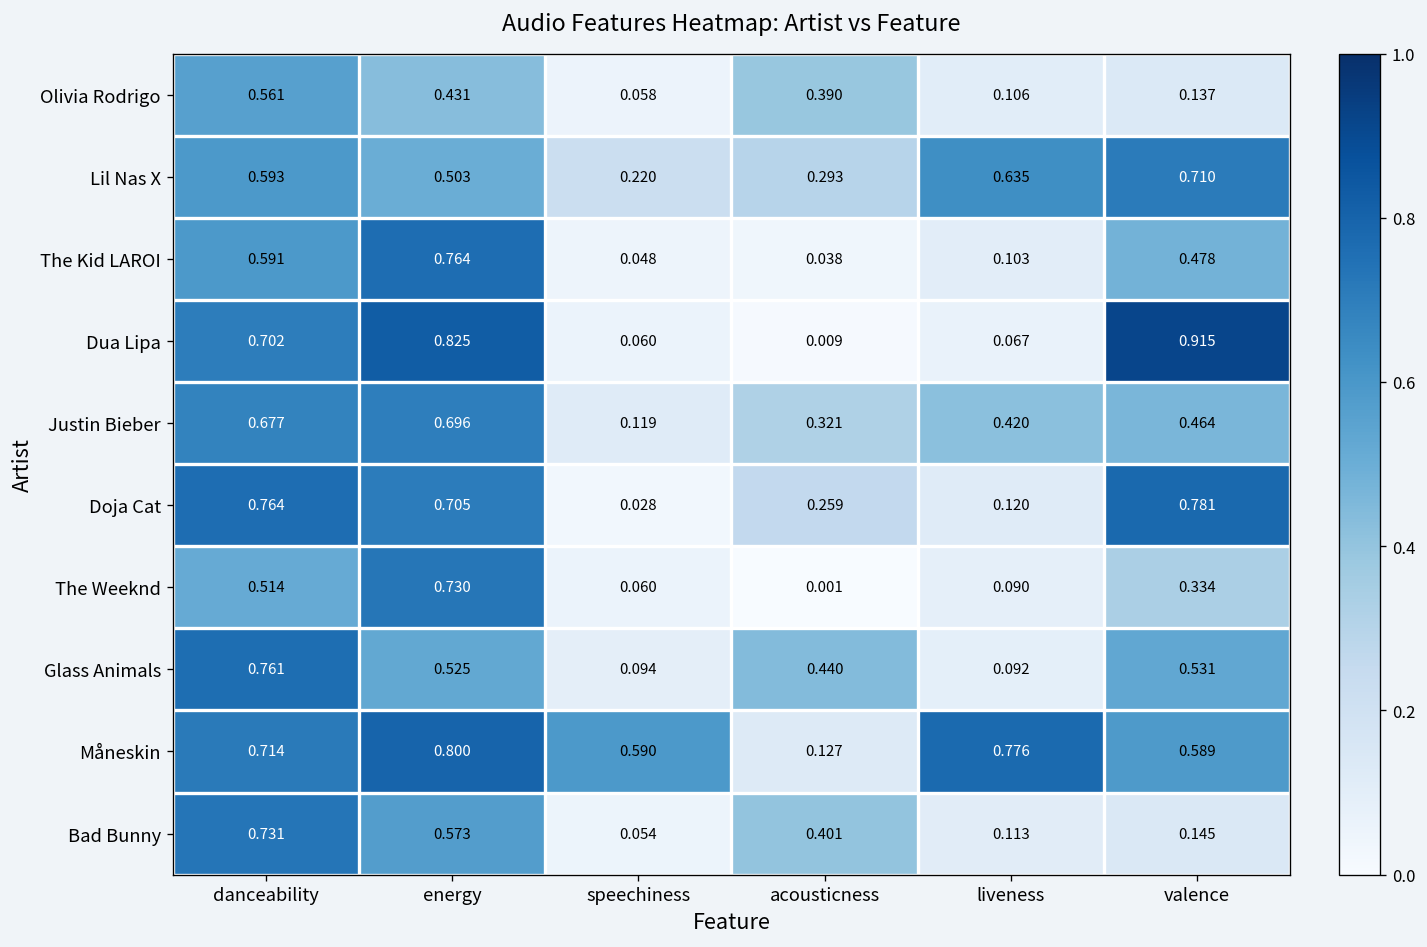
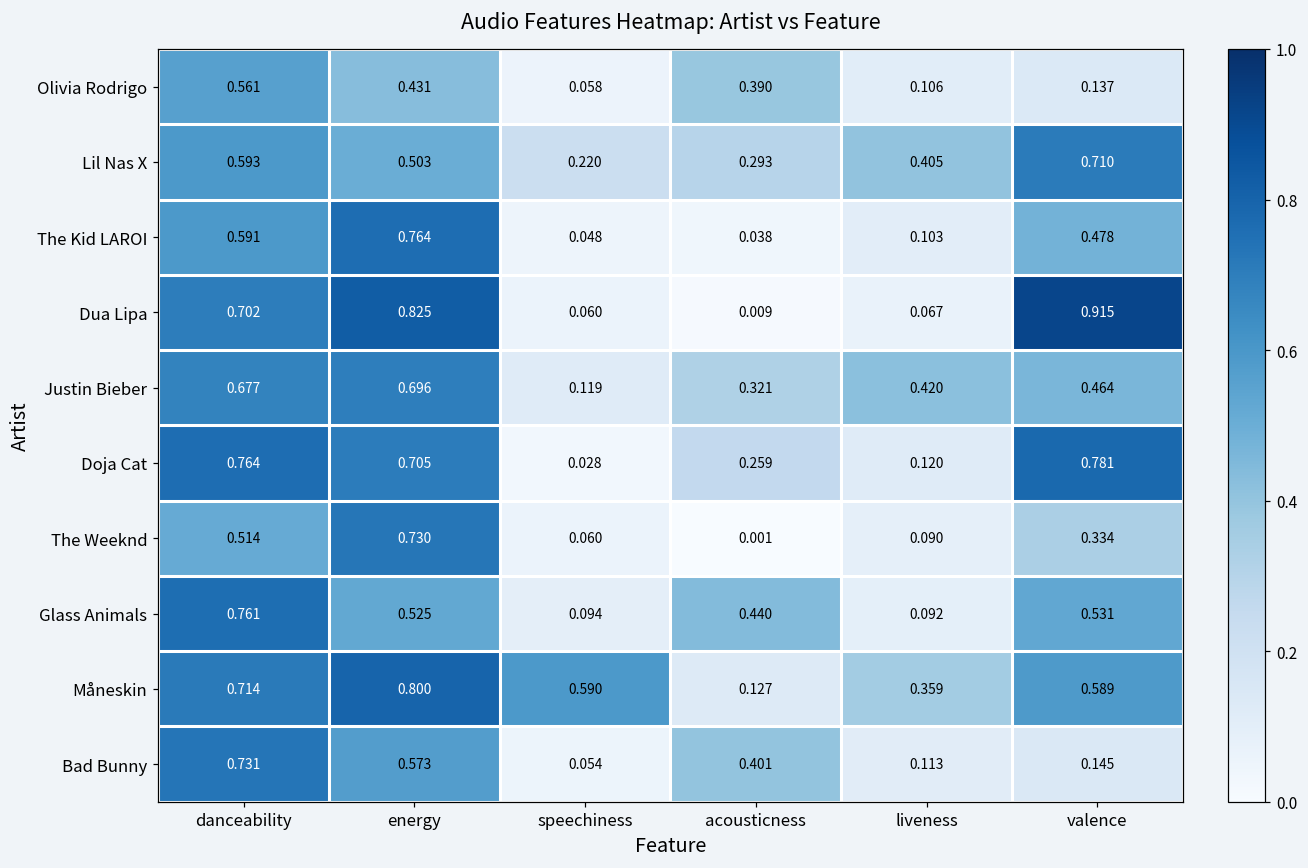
Lil Nas X, liveness: 0.635 -> 0.405
Måneskin, liveness: 0.776 -> 0.359
